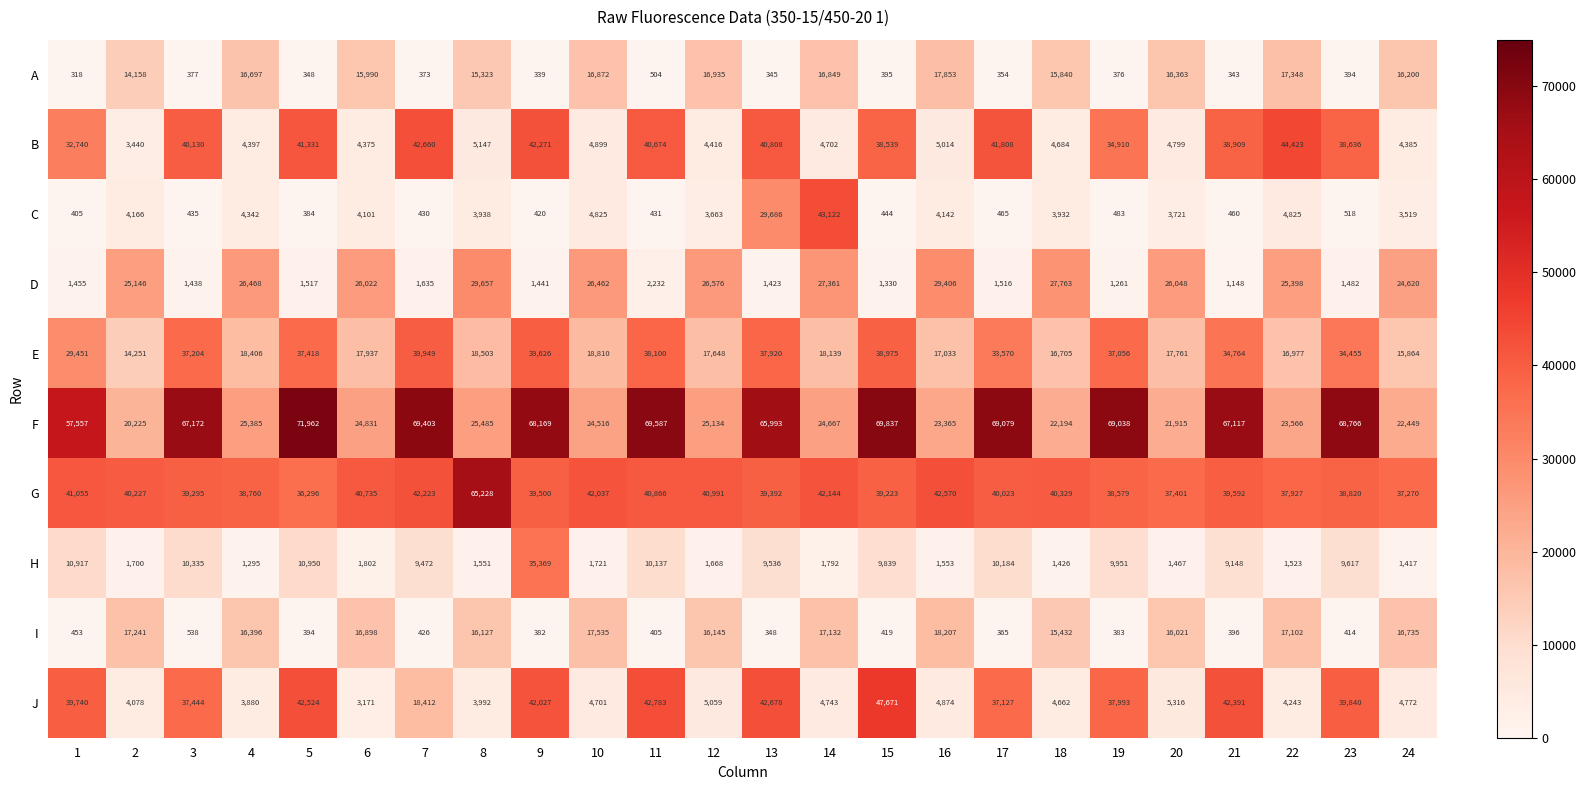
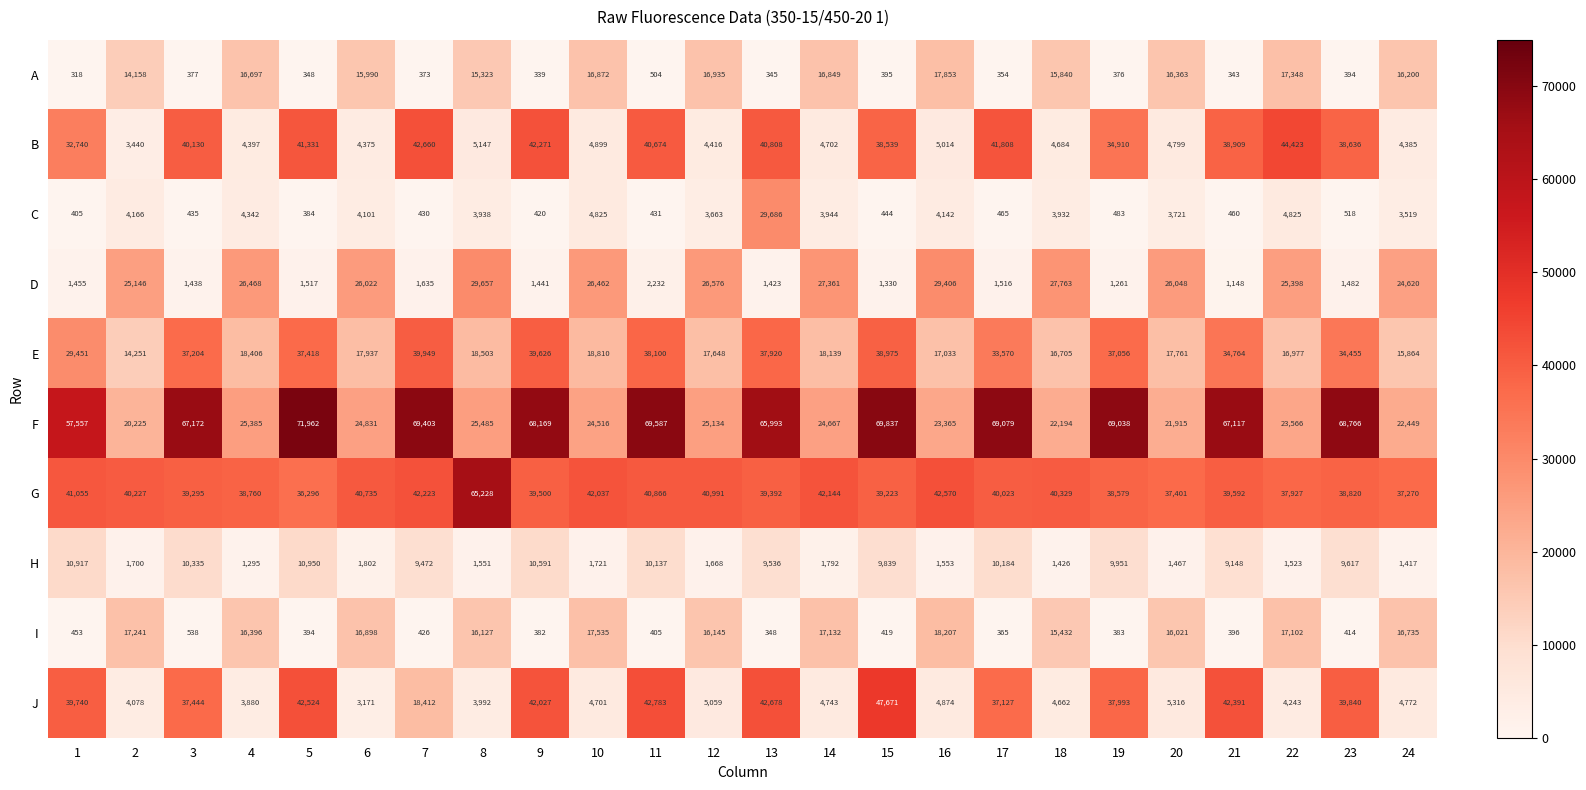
C, 14: 43,122 -> 3,944
H, 9: 35,369 -> 10,591
